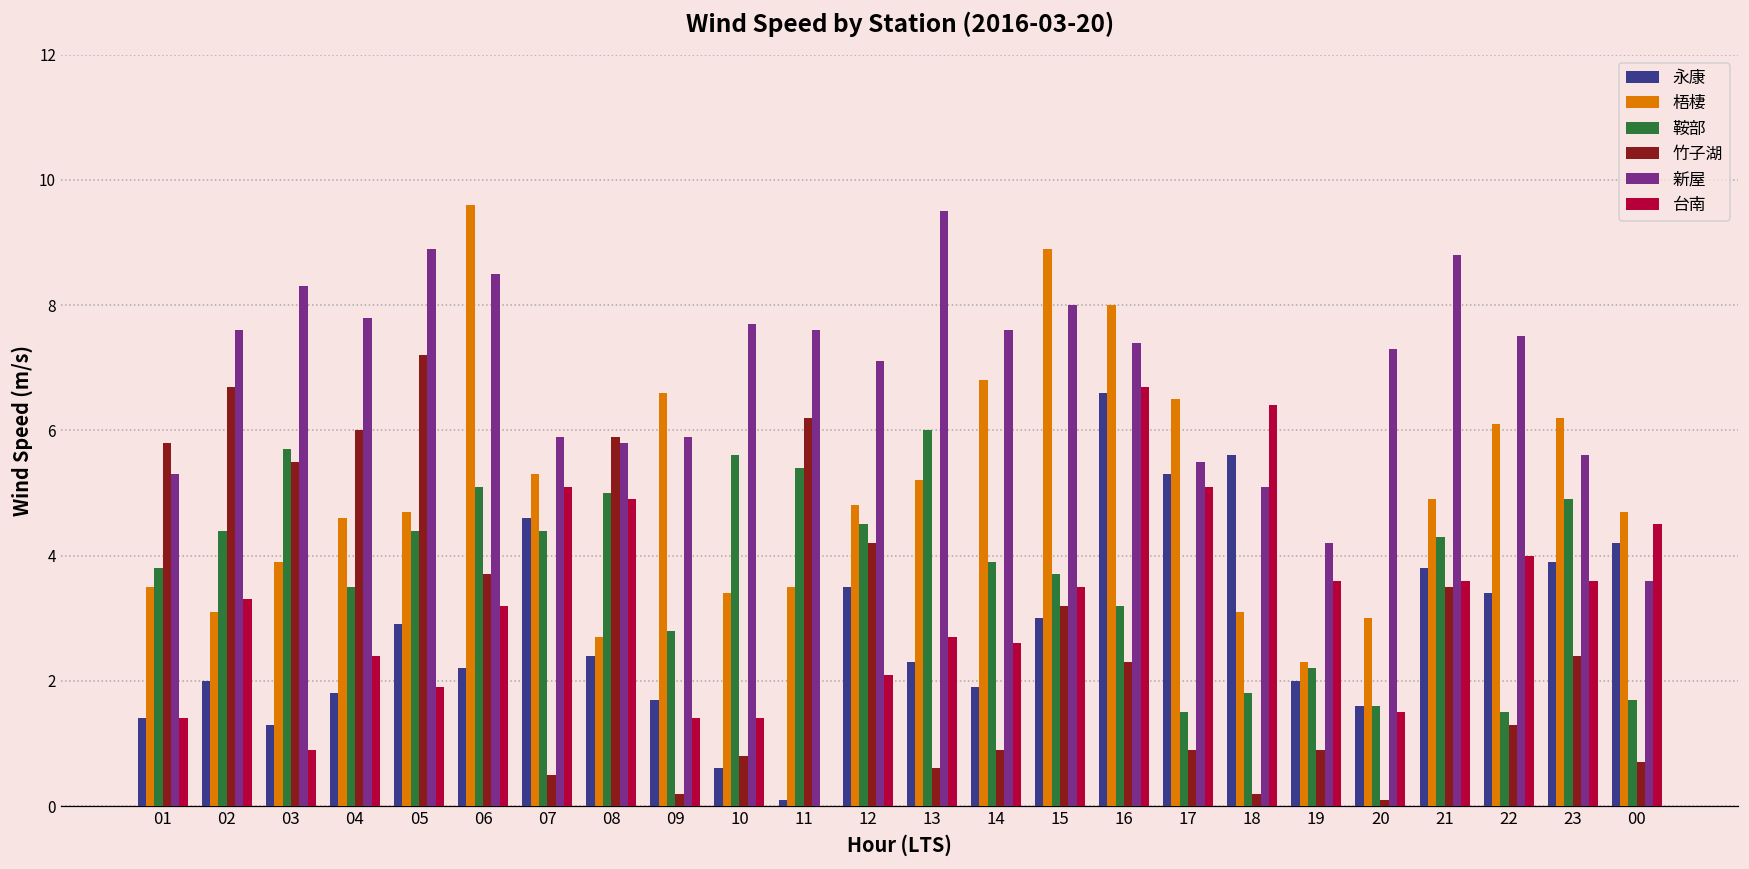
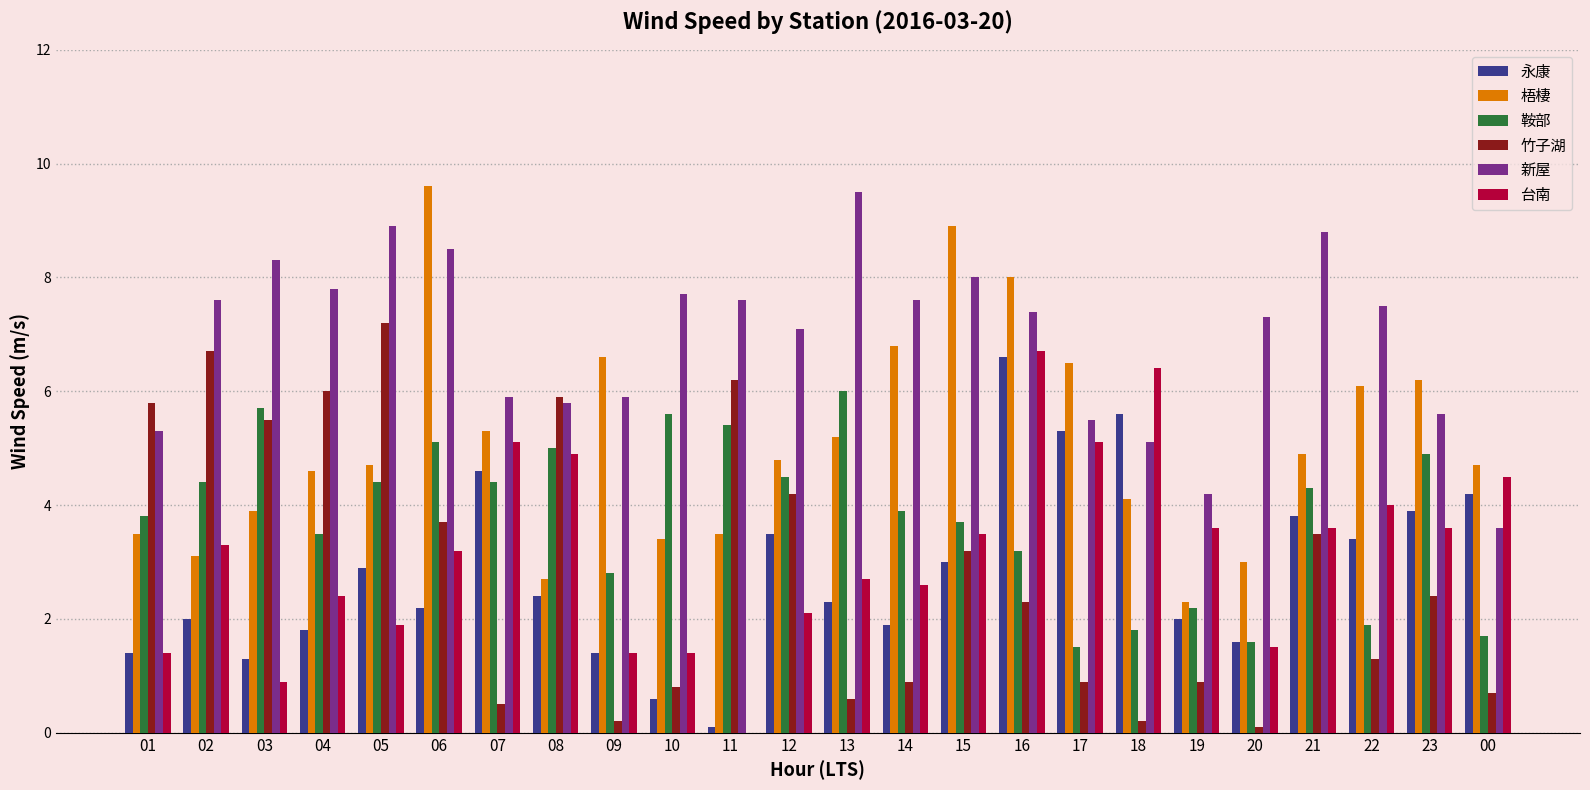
永康, 09: 1.7 -> 1.4
梧棲, 18: 3.1 -> 4.1
鞍部, 22: 1.5 -> 1.9
